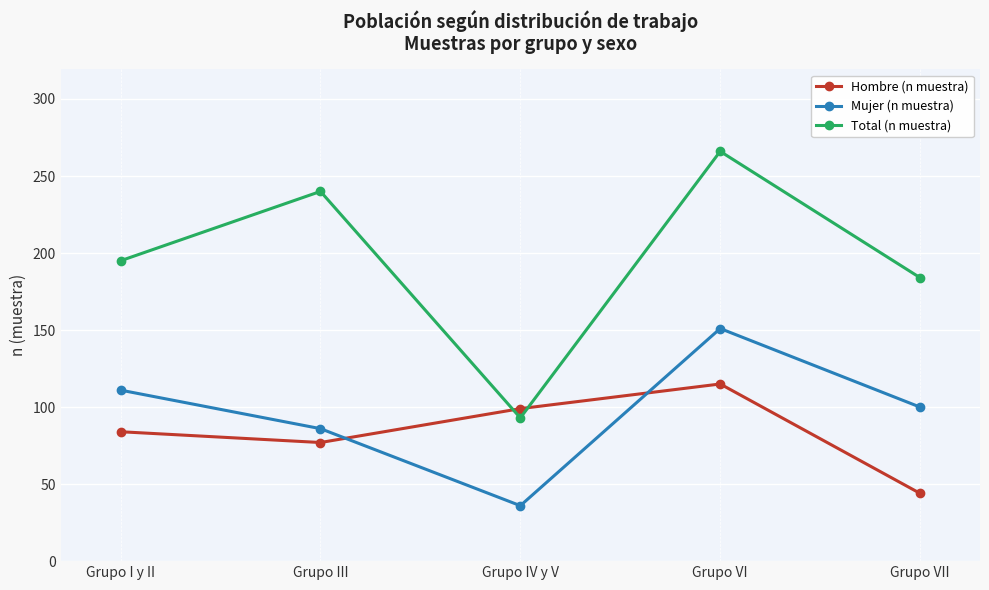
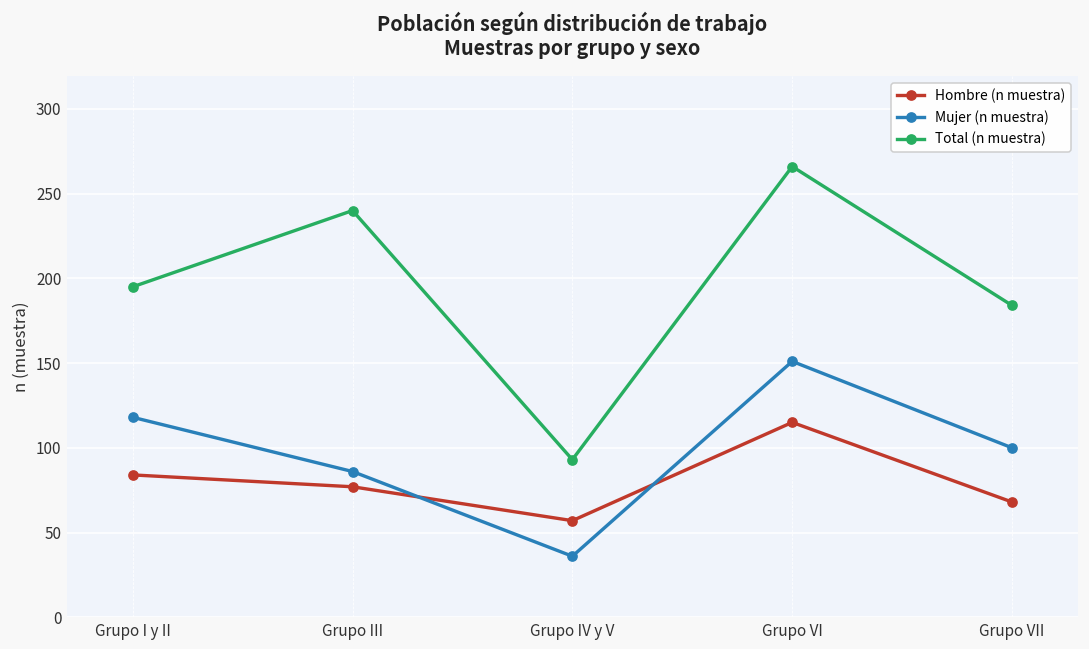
Mujer (n muestra), Grupo I y II: 111 -> 118
Hombre (n muestra), Grupo IV y V: 99 -> 57
Hombre (n muestra), Grupo VII: 44 -> 68
